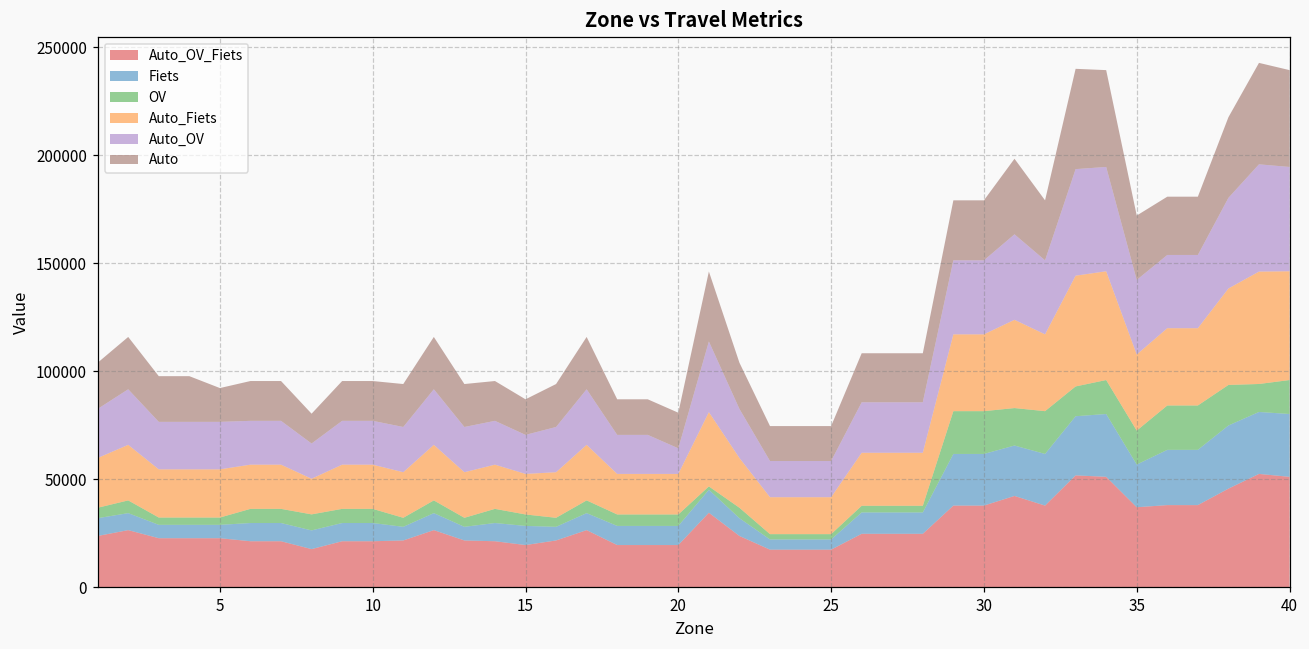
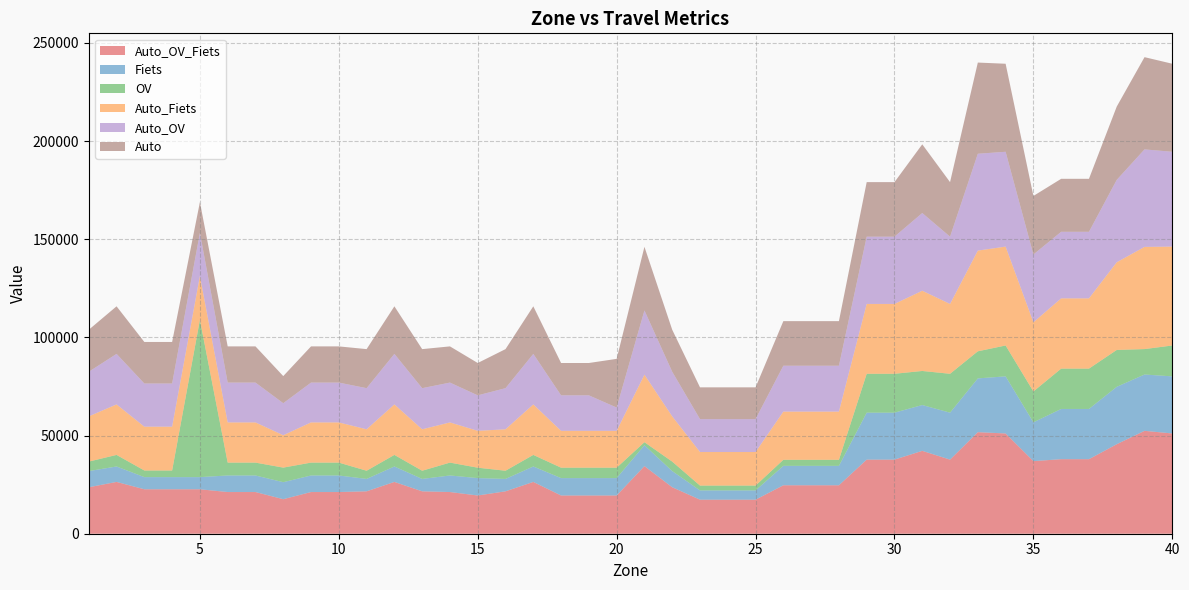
OV, 5: 3000 -> 80000
Auto, 20: 16000 -> 25000
